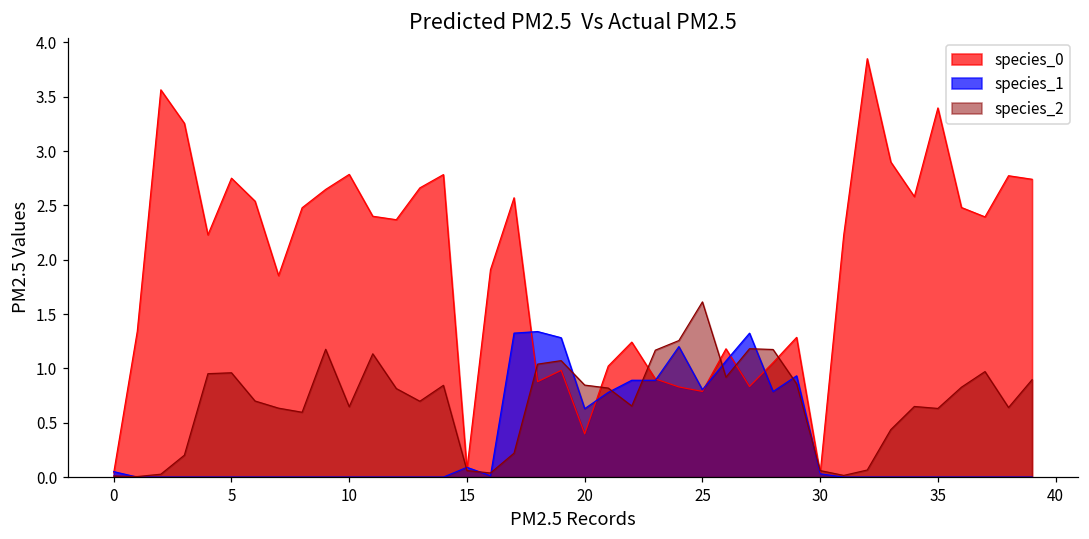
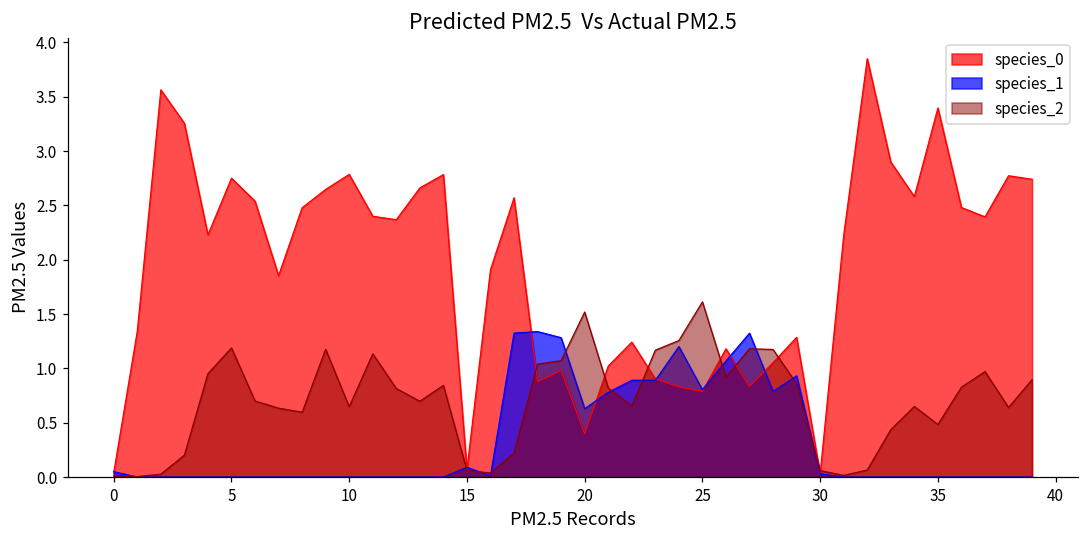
species_2, 5: 1.0 -> 1.2
species_2, 20: 0.8 -> 1.5
species_2, 35: 0.6 -> 0.5
